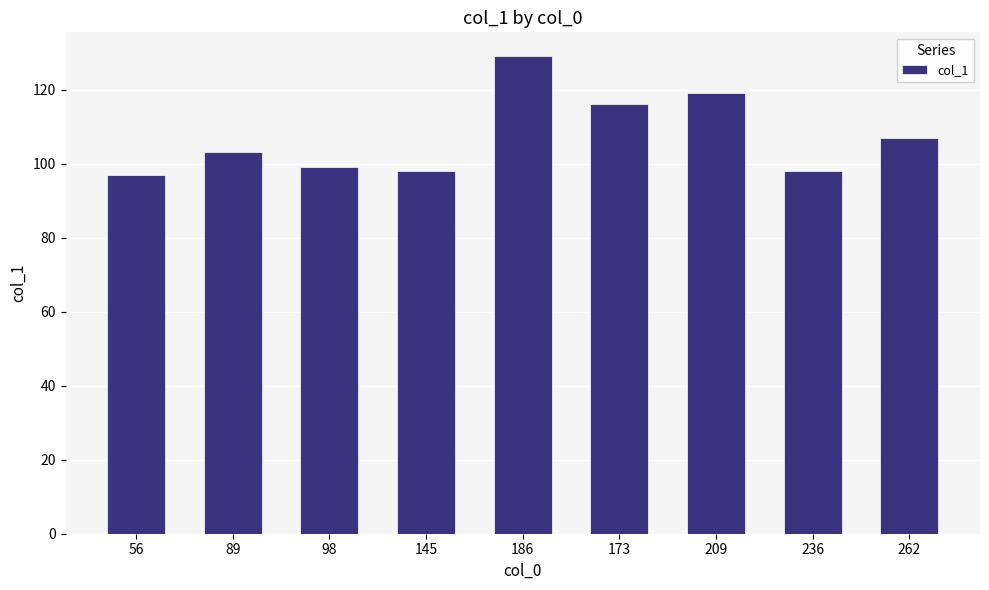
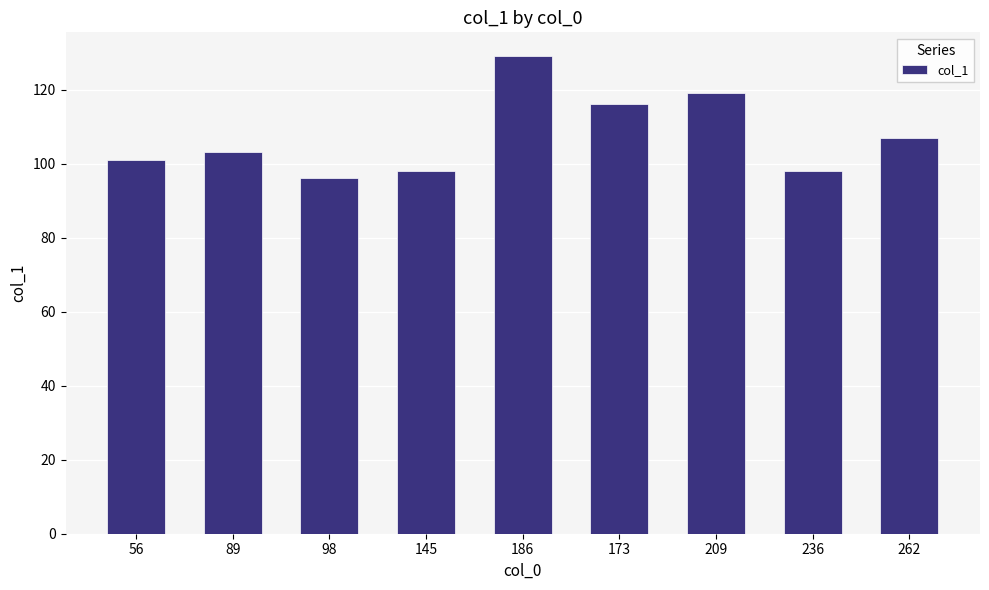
56: 97 -> 101
98: 99 -> 96
